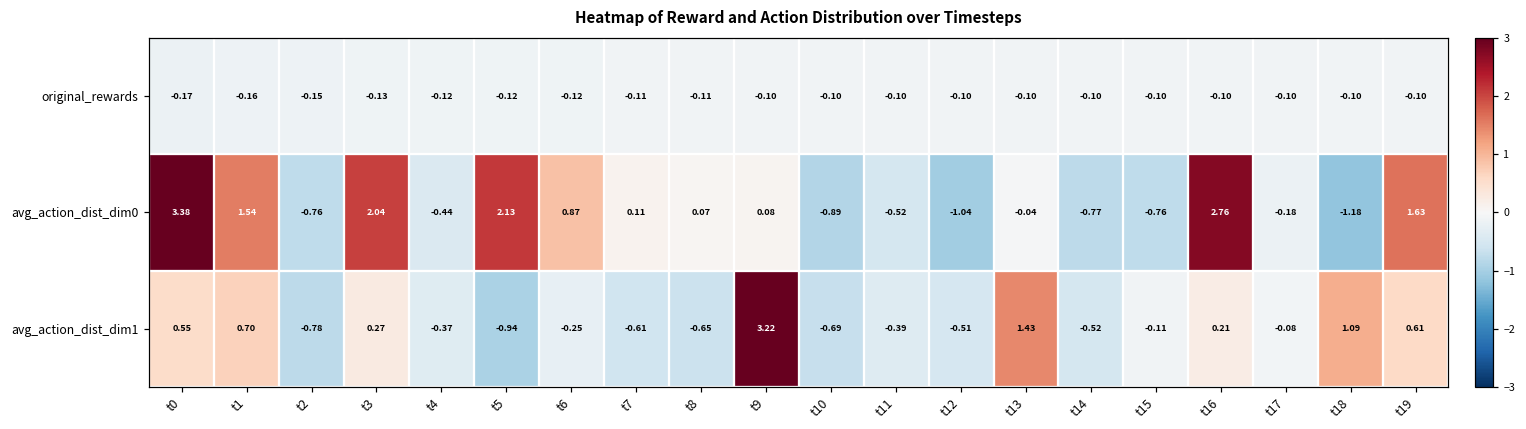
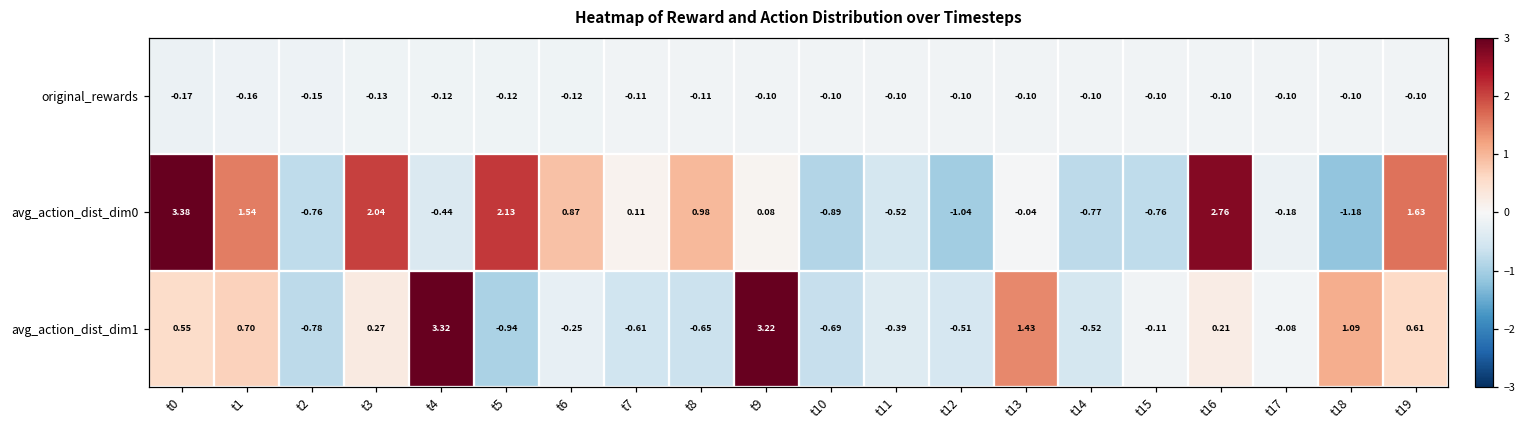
avg_action_dist_dim0, t8: 0.07 -> 0.98
avg_action_dist_dim1, t4: -0.37 -> 3.32
